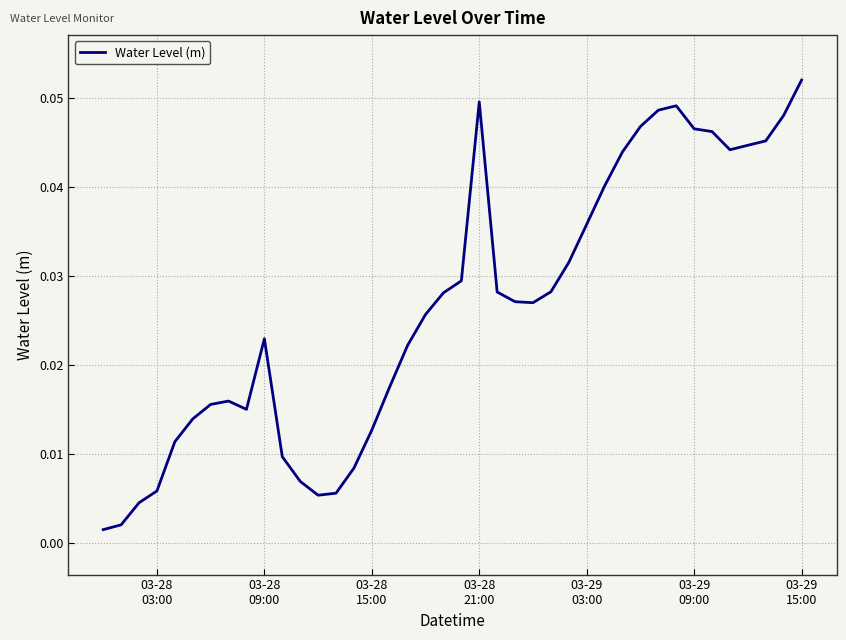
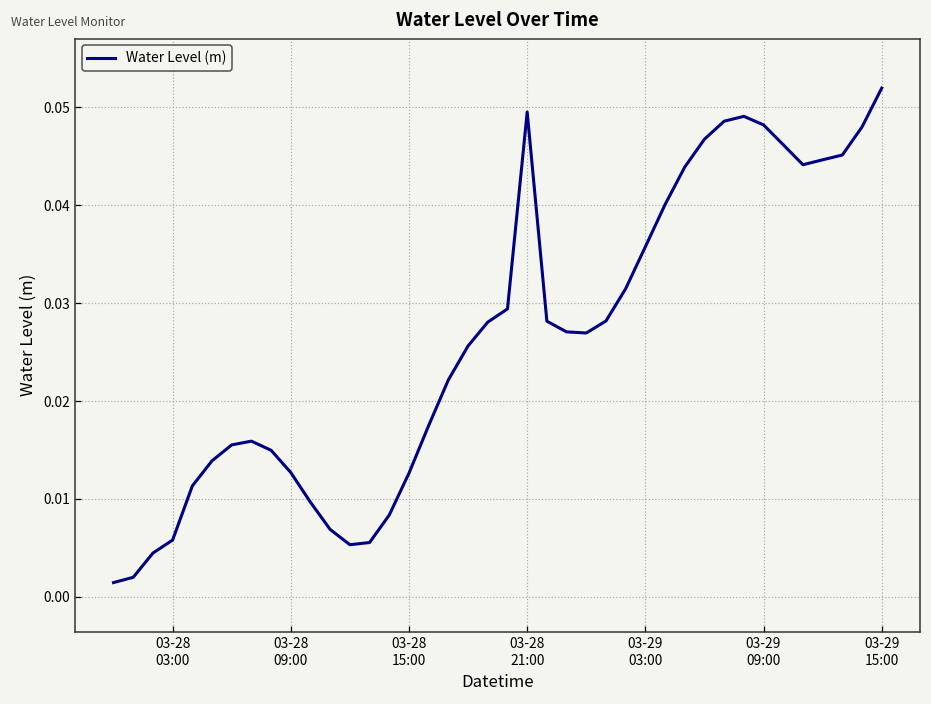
03-28 09:00: 0.023 -> 0.013
03-29 09:00: 0.046 -> 0.048
